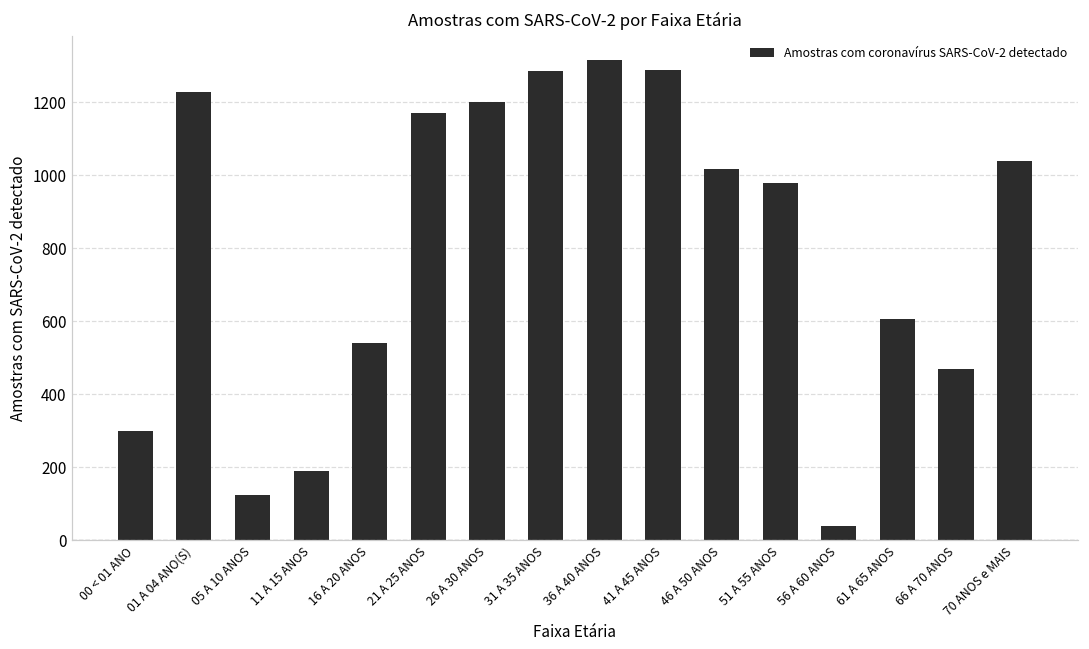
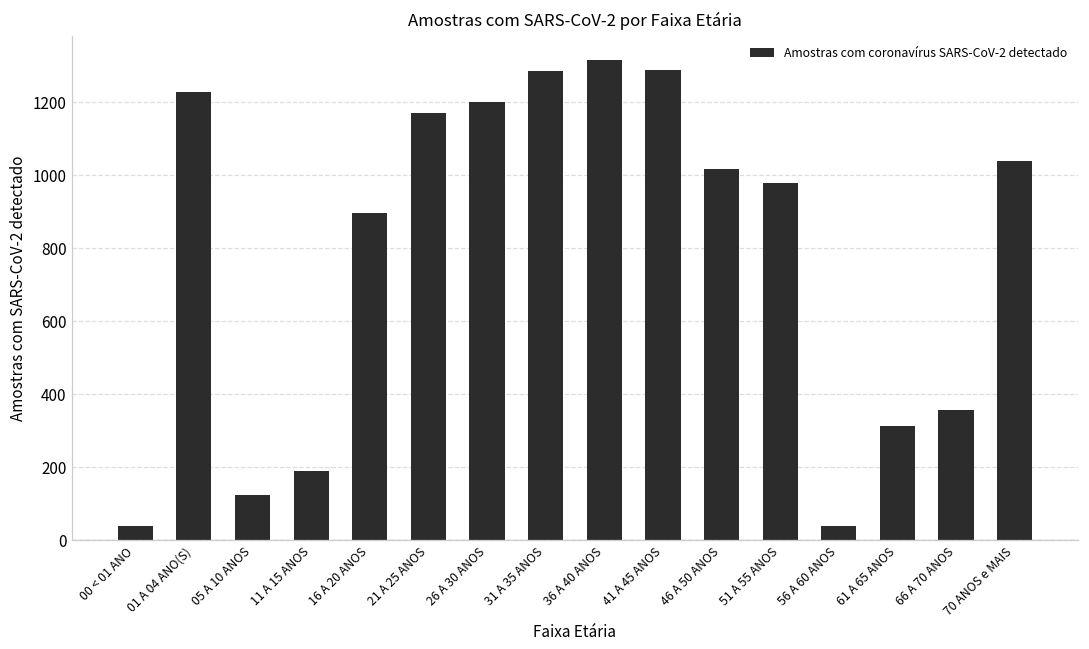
00 < 01 ANO: 300 -> 40
16 A 20 ANOS: 540 -> 900
61 A 65 ANOS: 610 -> 310
66 A 70 ANOS: 470 -> 360
